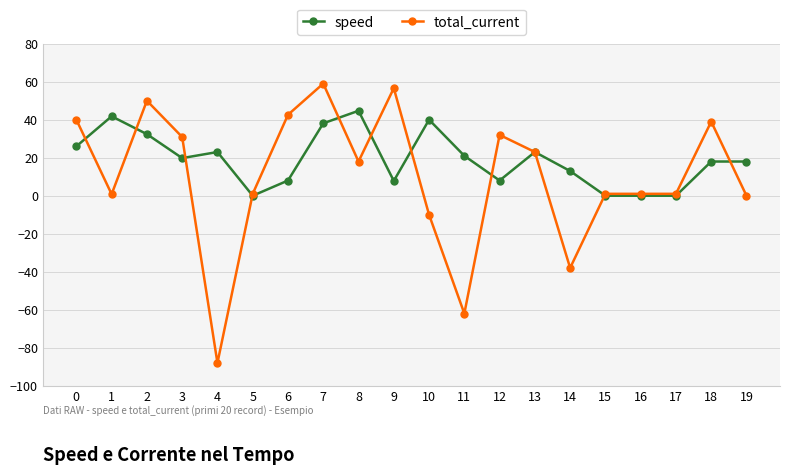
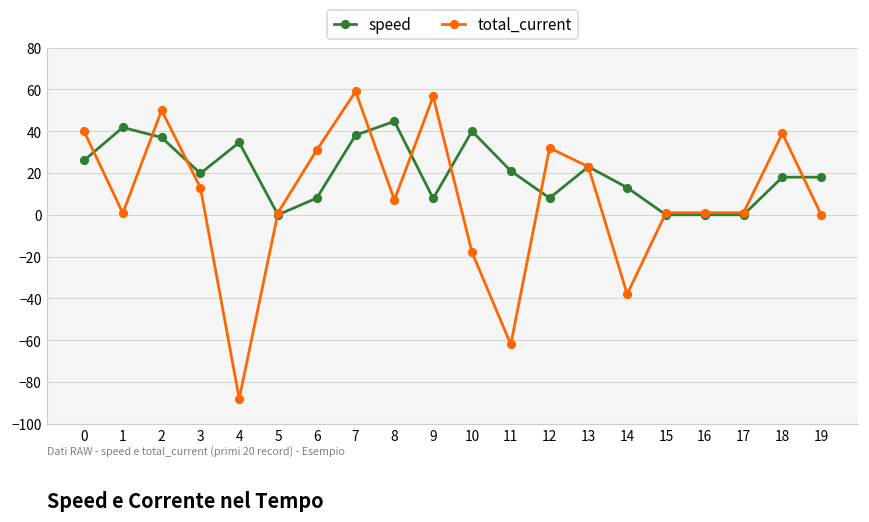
speed, 2: 32 -> 37
total_current, 3: 31 -> 13
speed, 4: 23 -> 35
total_current, 6: 43 -> 31
total_current, 8: 18 -> 7
total_current, 10: -10 -> -18
